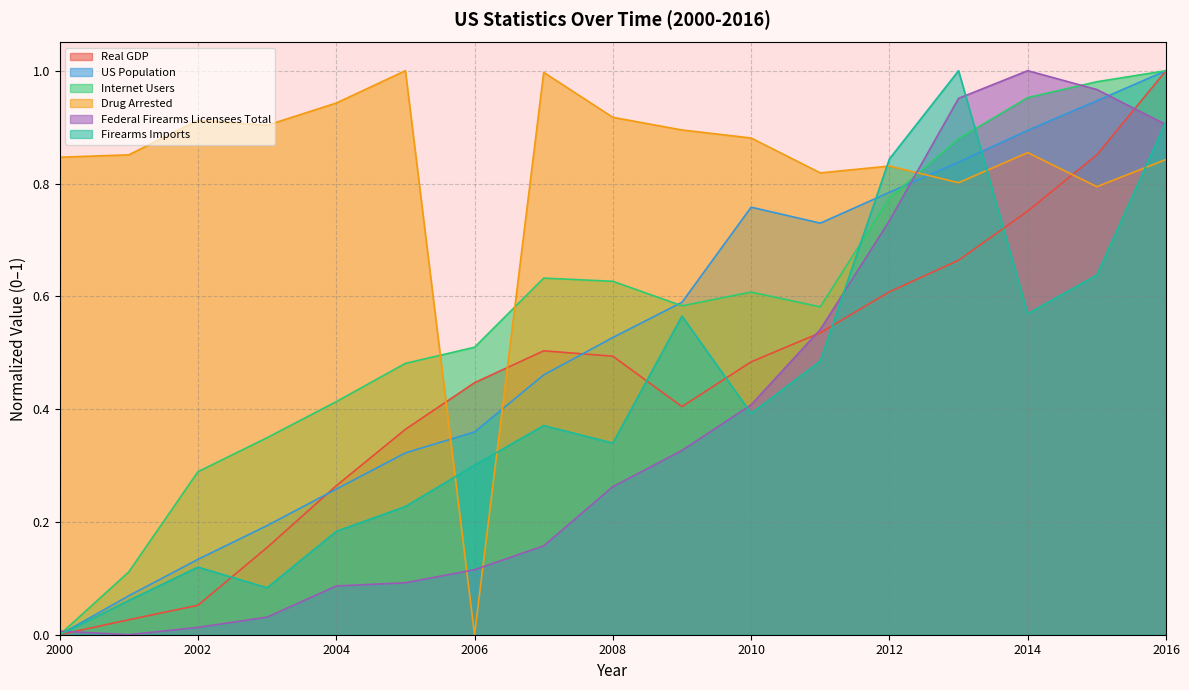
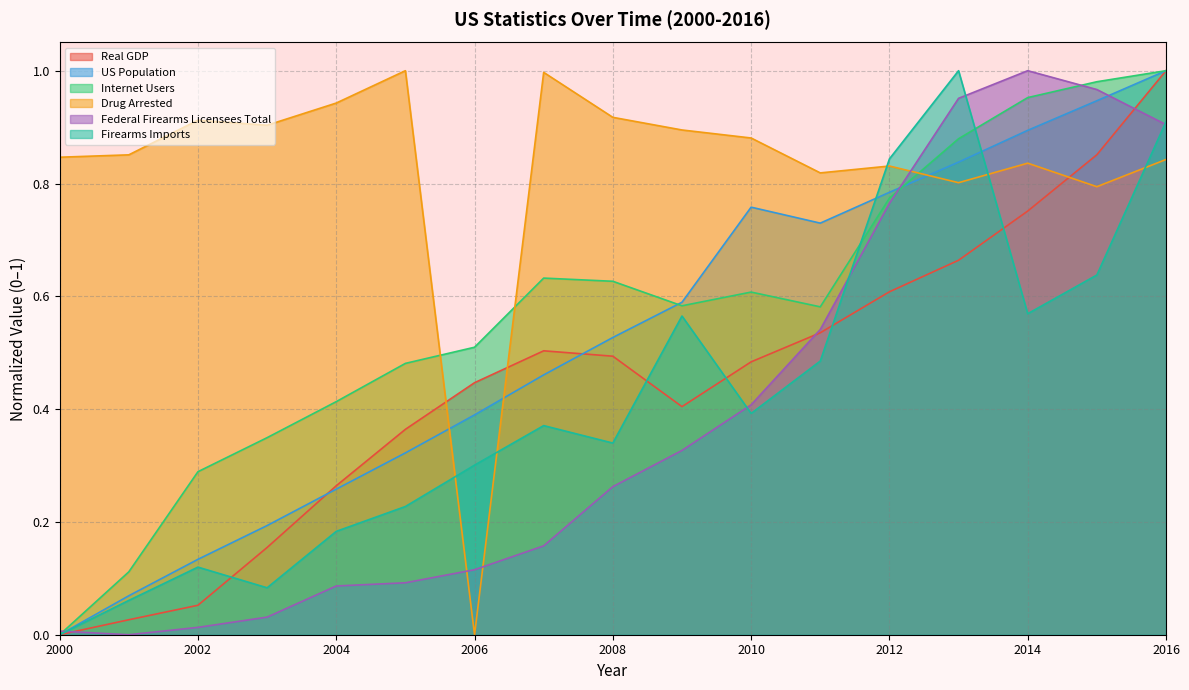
US Population, 2006: 0.36 -> 0.39
Federal Firearms Licensees Total, 2012: 0.73 -> 0.76
Drug Arrested, 2014: 0.85 -> 0.84
